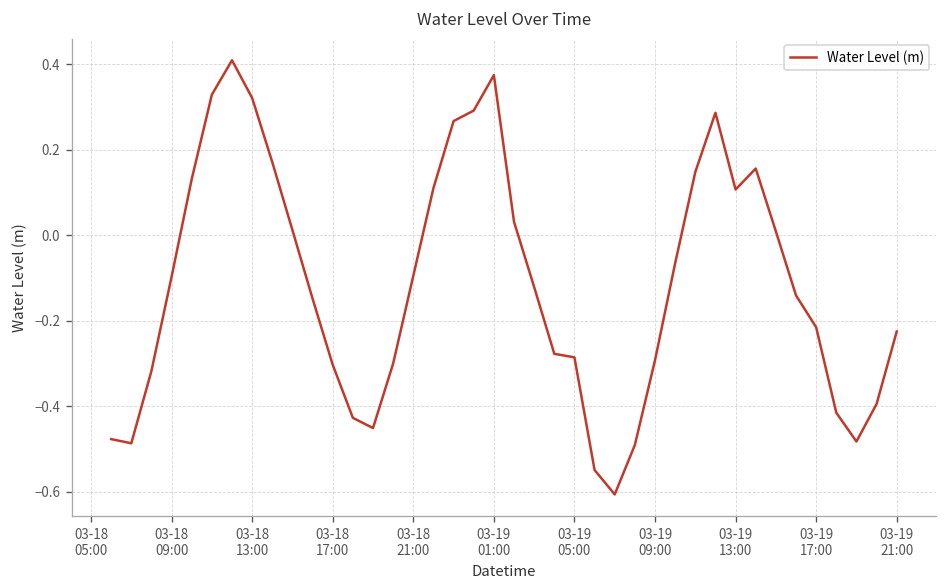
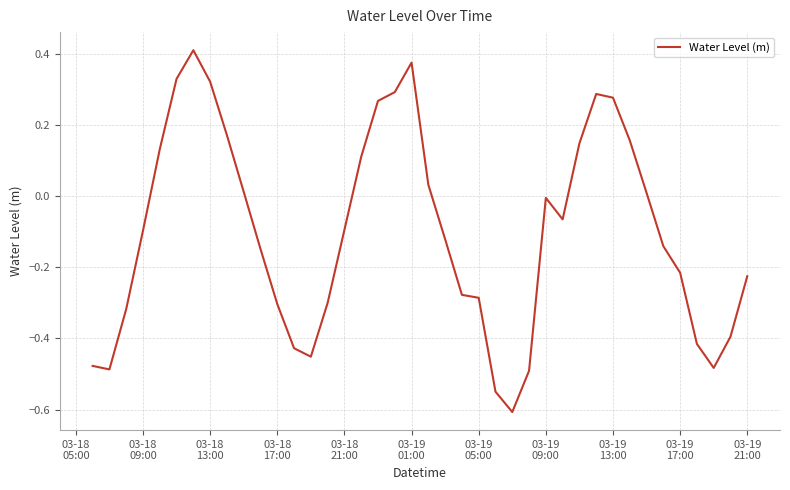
03-19 09:00: -0.29 -> -0.01
03-19 13:00: 0.11 -> 0.28
